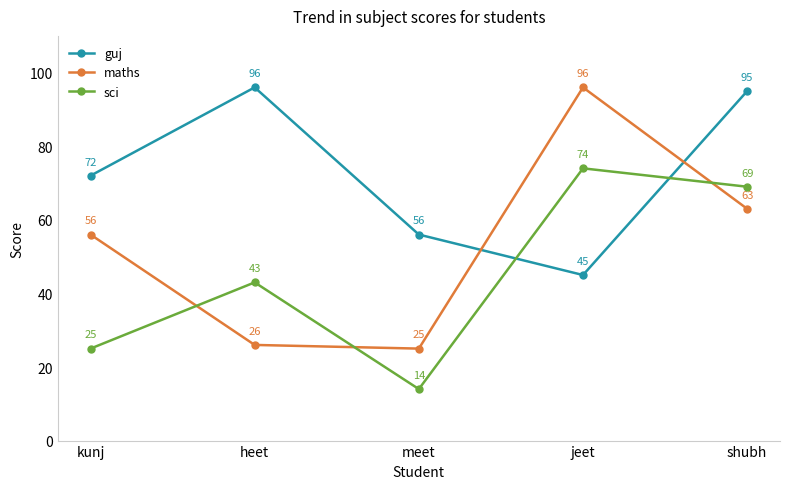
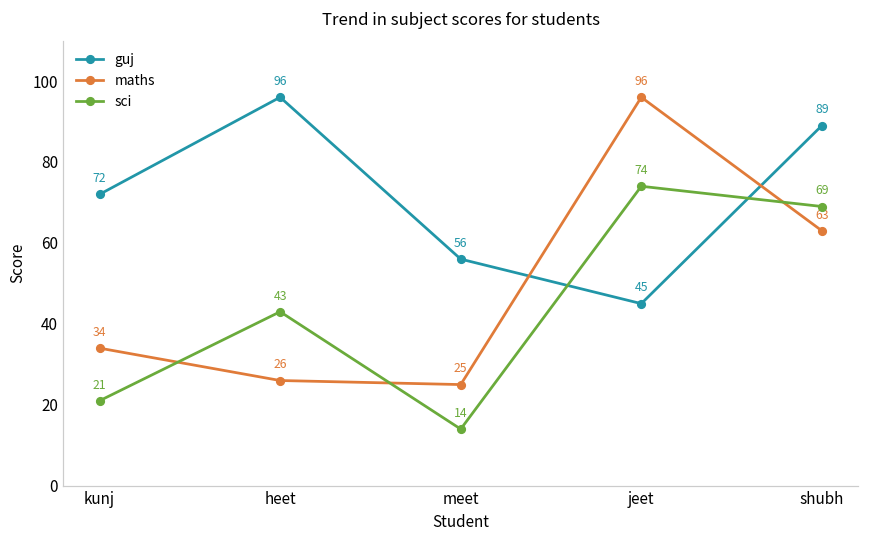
maths, kunj: 56 -> 34
sci, kunj: 25 -> 21
guj, shubh: 95 -> 89
